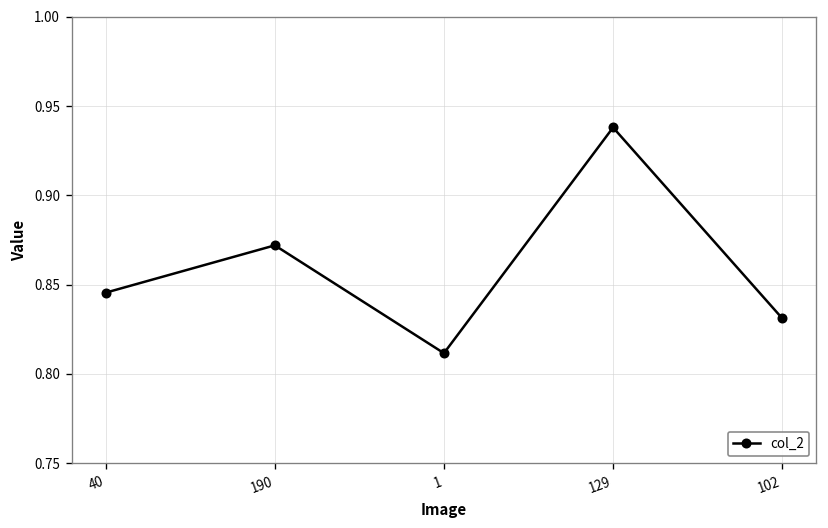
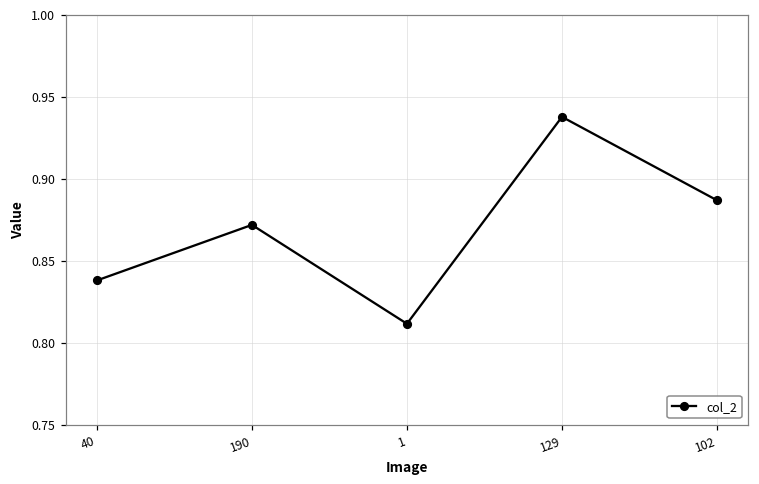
40: 0.845 -> 0.838
102: 0.831 -> 0.887
